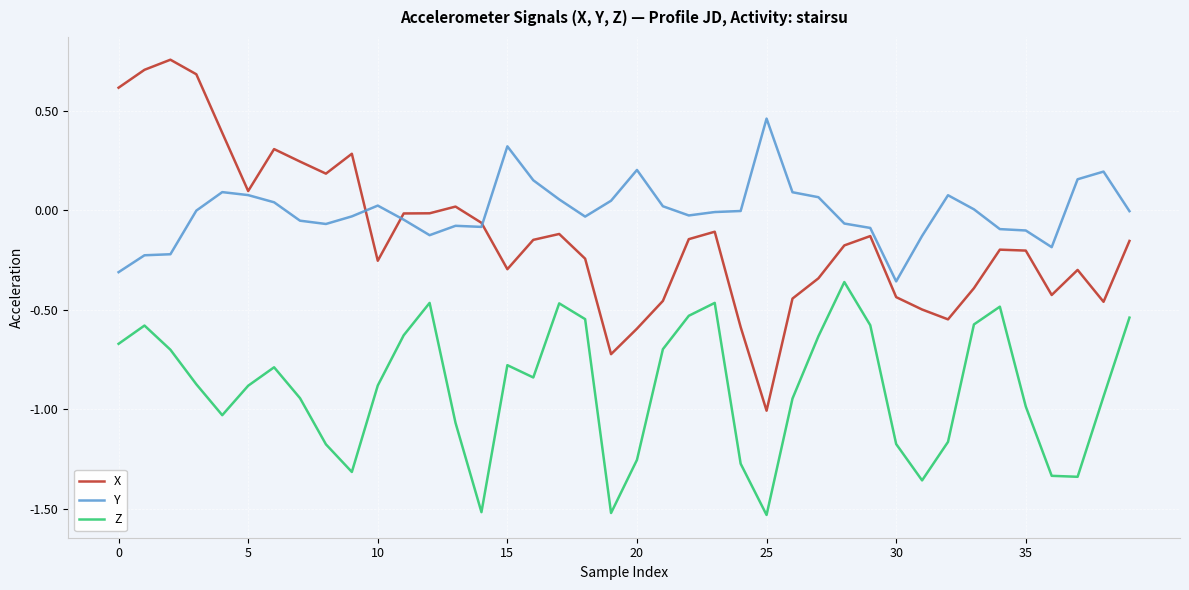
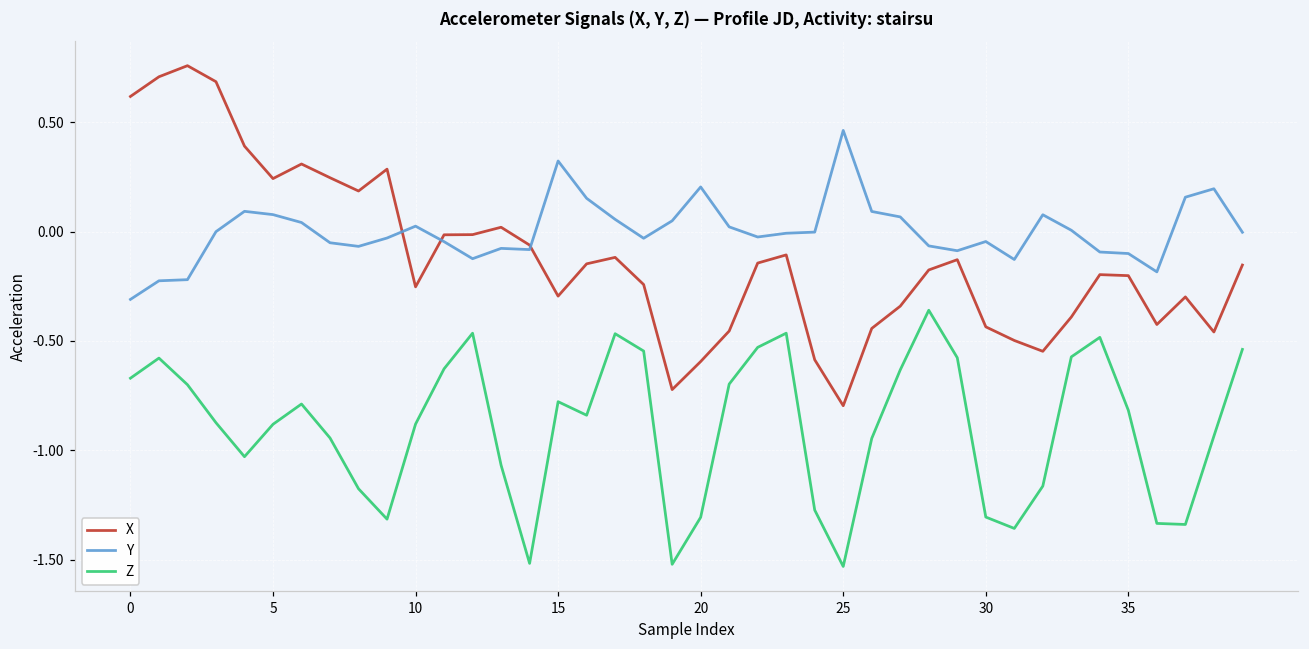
X, 5: 0.10 -> 0.24
Z, 20: -1.25 -> -1.31
X, 25: -1.01 -> -0.80
Y, 30: -0.36 -> -0.05
Z, 30: -1.17 -> -1.30
Z, 35: -0.99 -> -0.82
